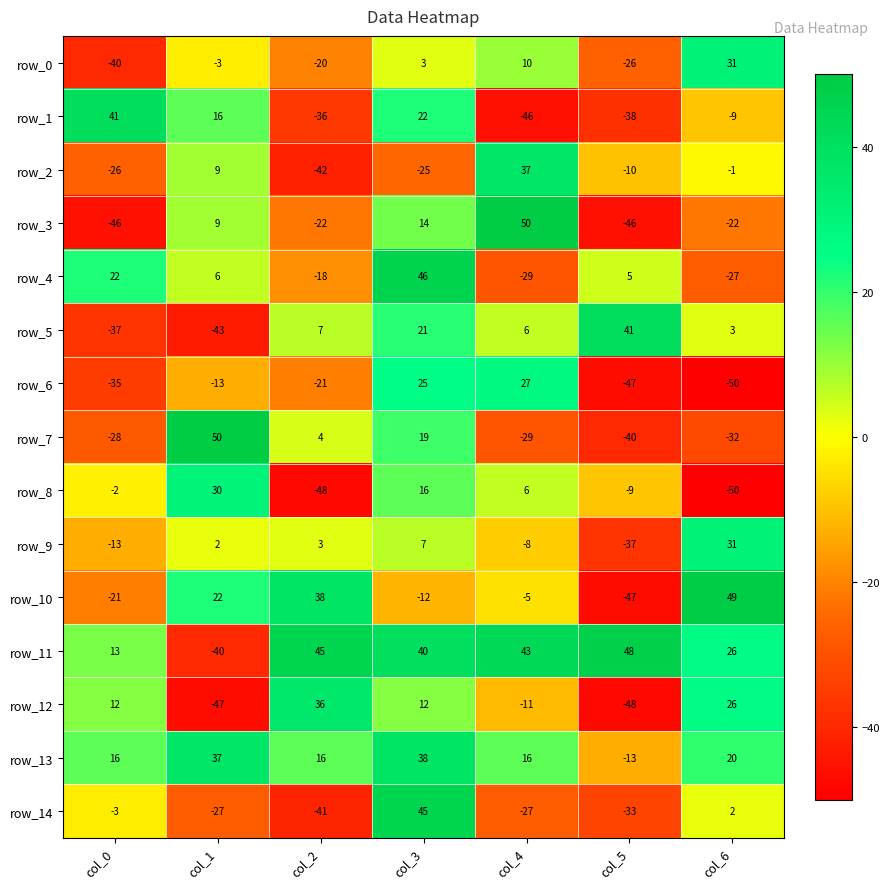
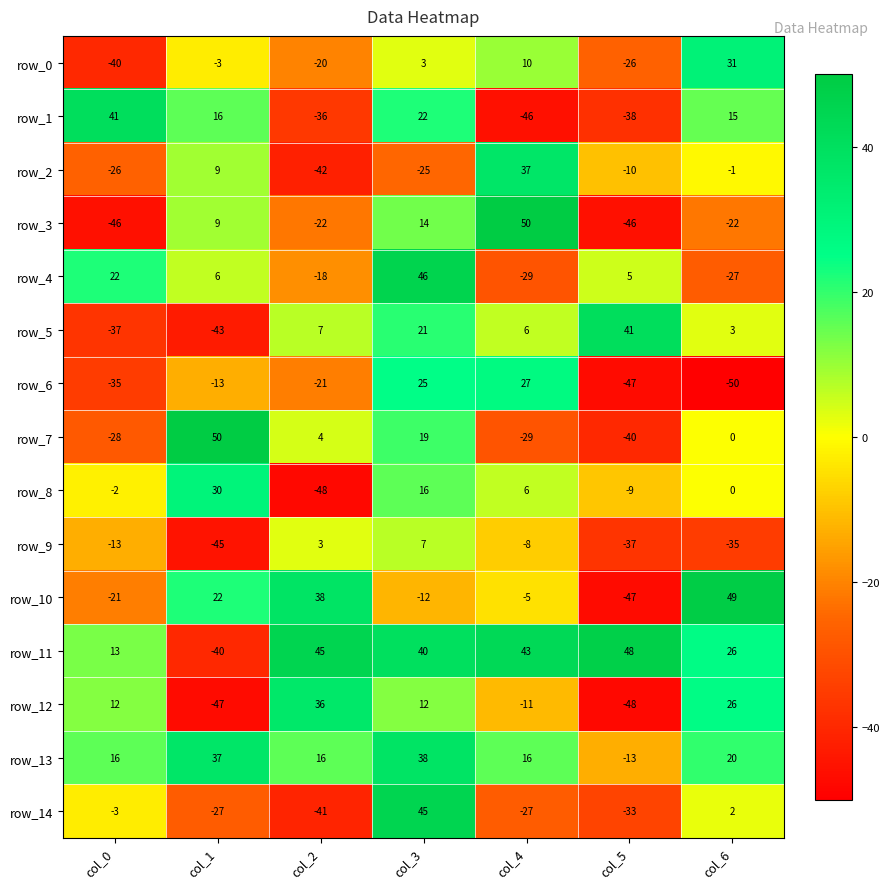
row_1, col_6: -9 -> 15
row_7, col_6: -32 -> 0
row_8, col_6: -50 -> 0
row_9, col_1: 2 -> -45
row_9, col_6: 31 -> -35
